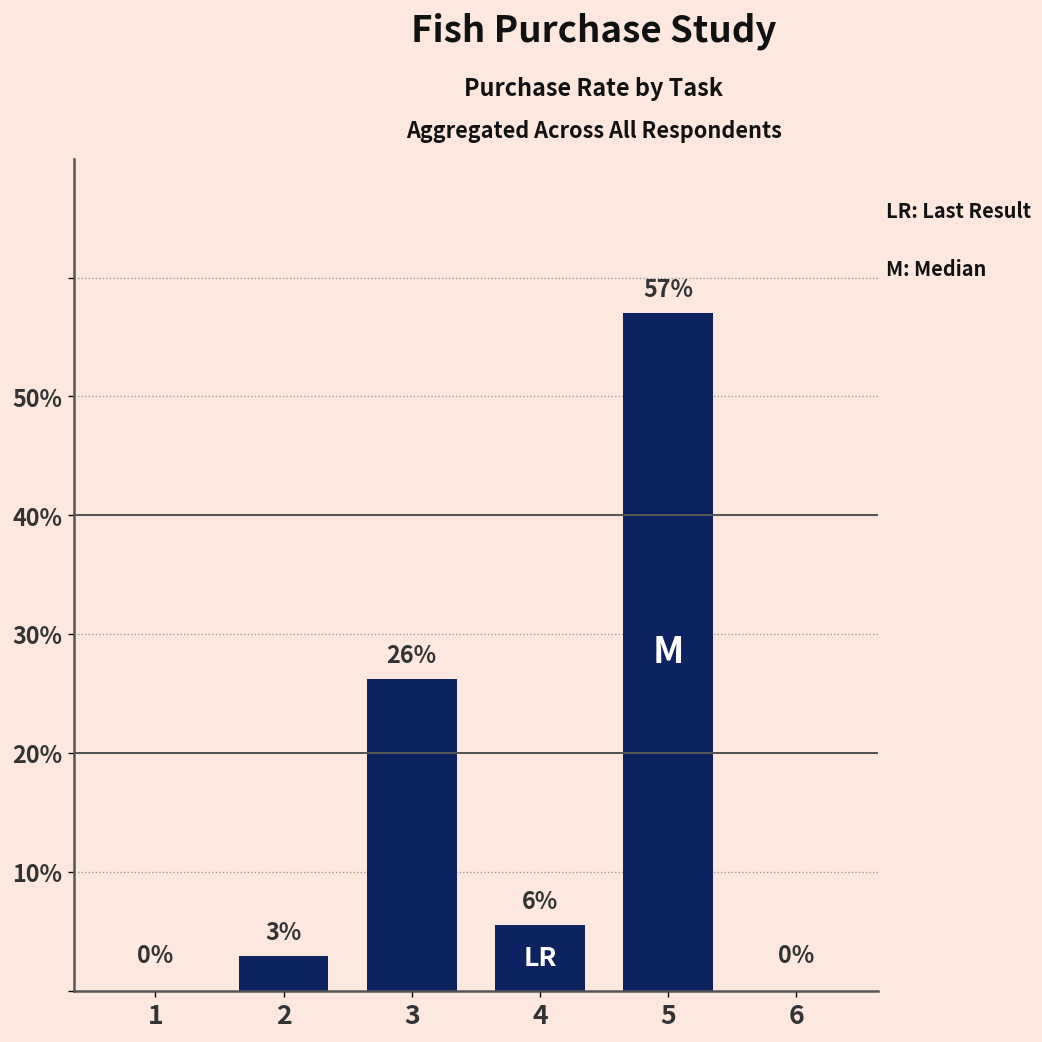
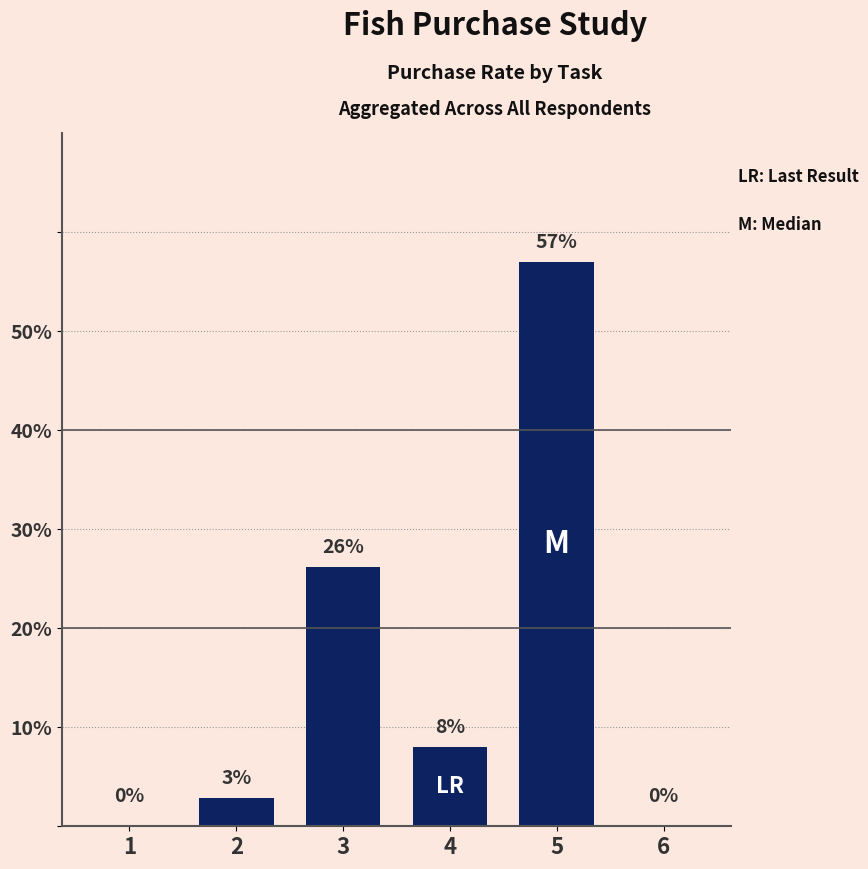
4: 6% -> 8%
